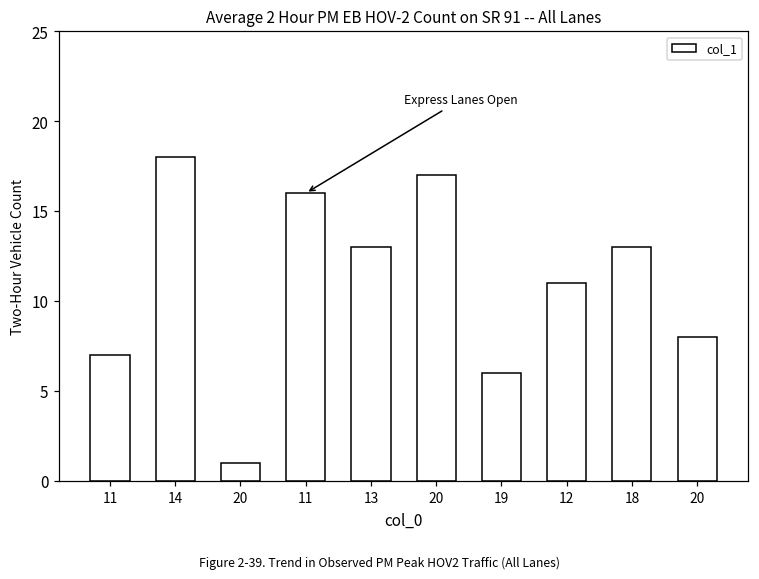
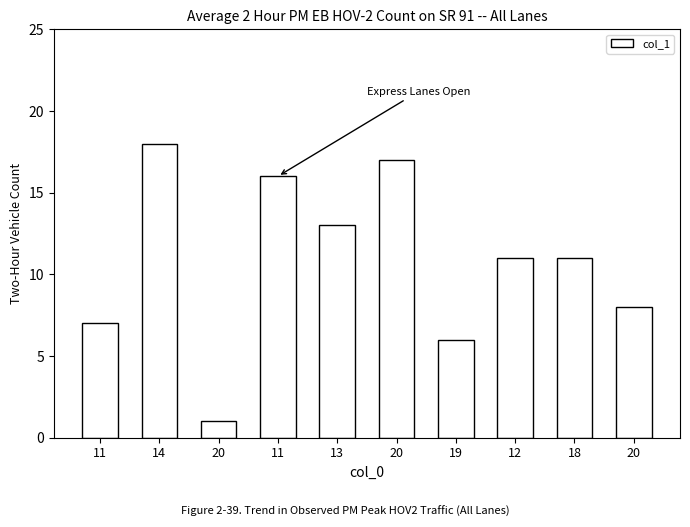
18: 13 -> 11
